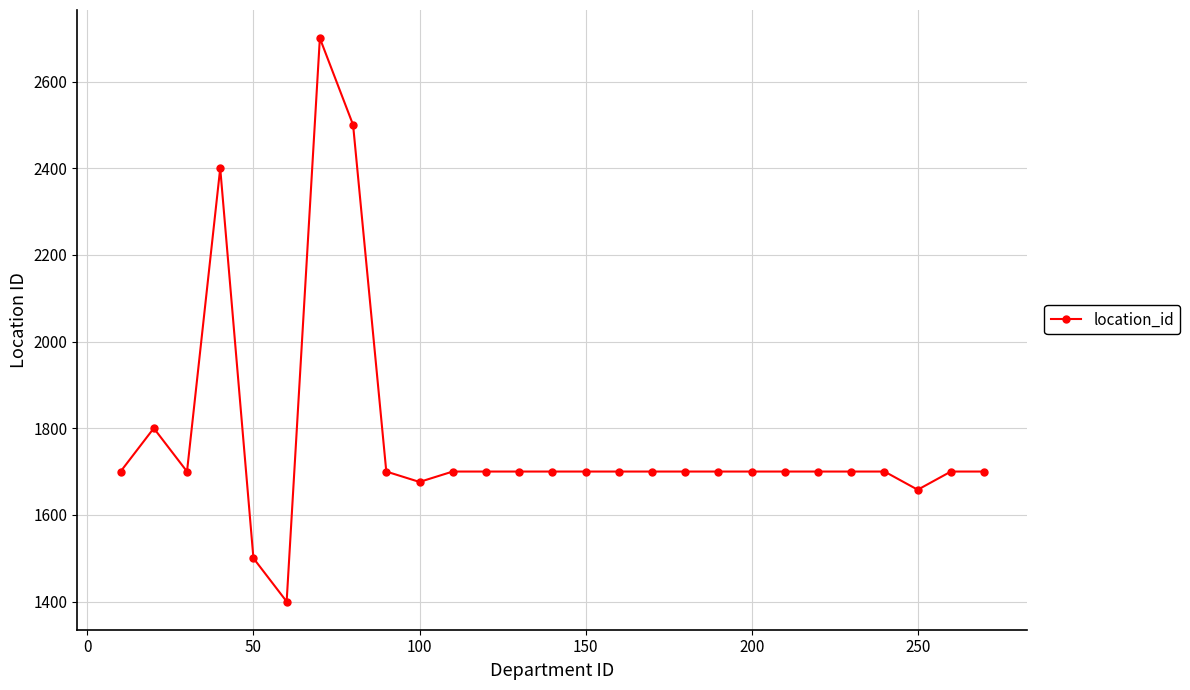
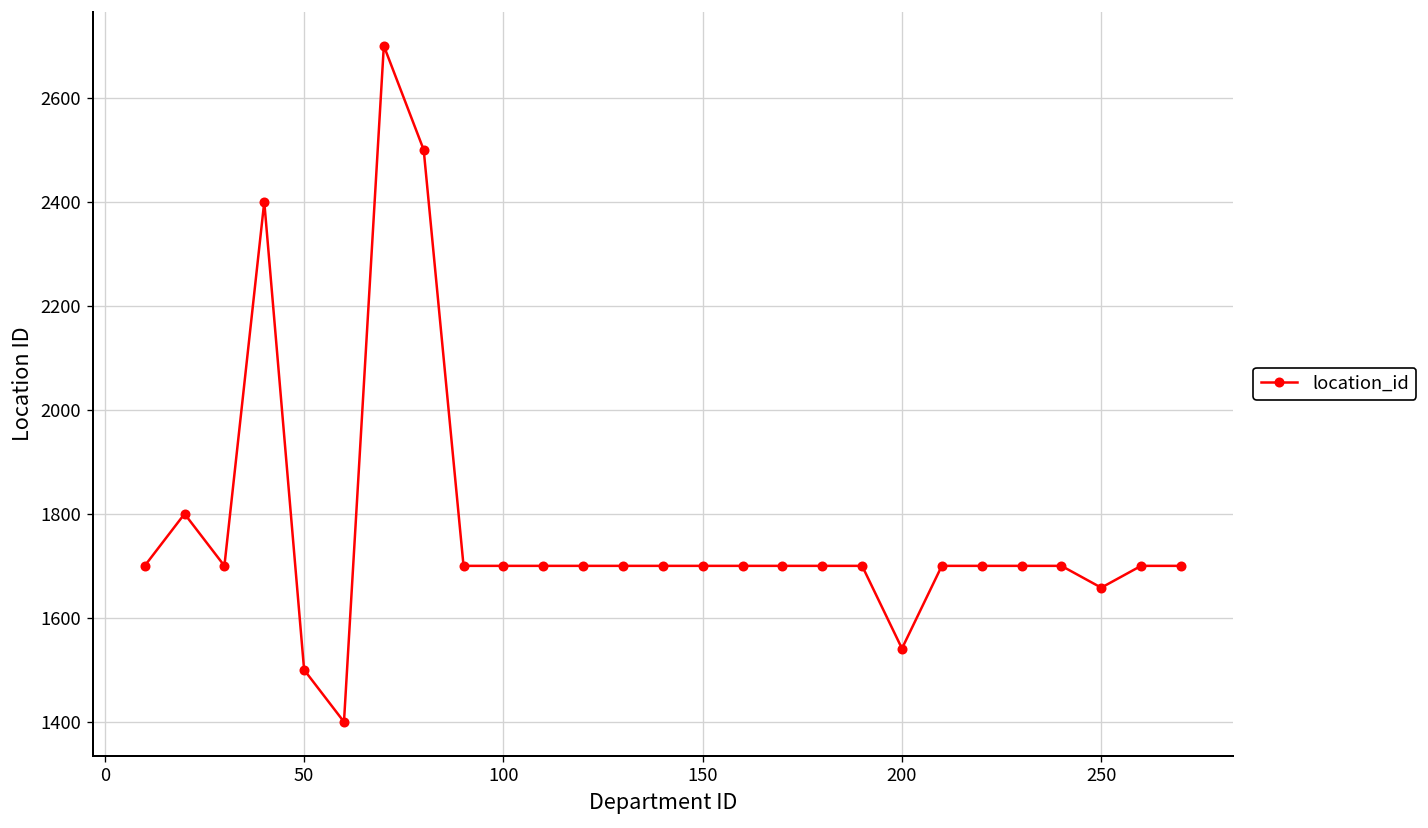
100: 1680 -> 1700
200: 1700 -> 1540
